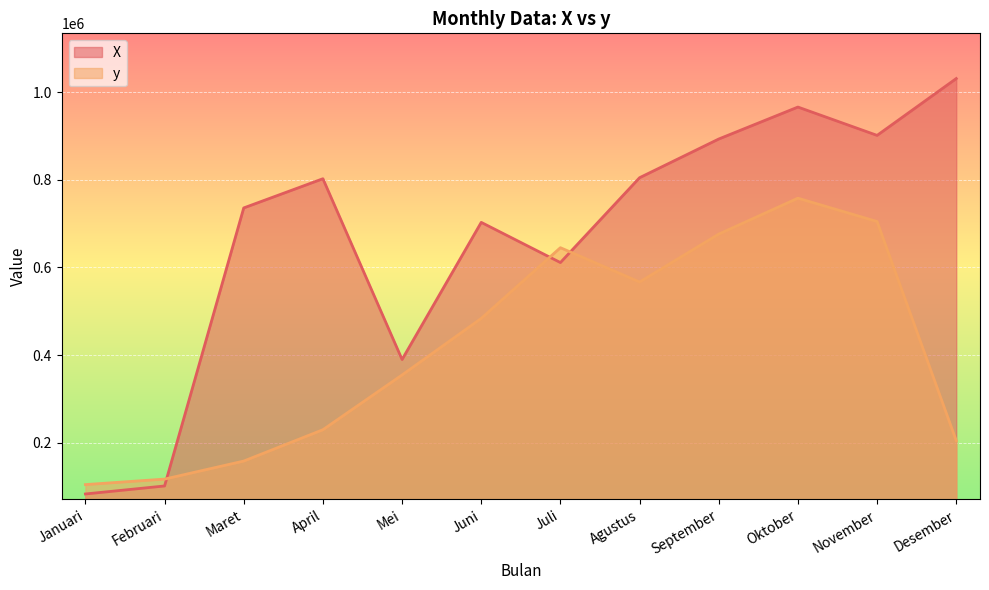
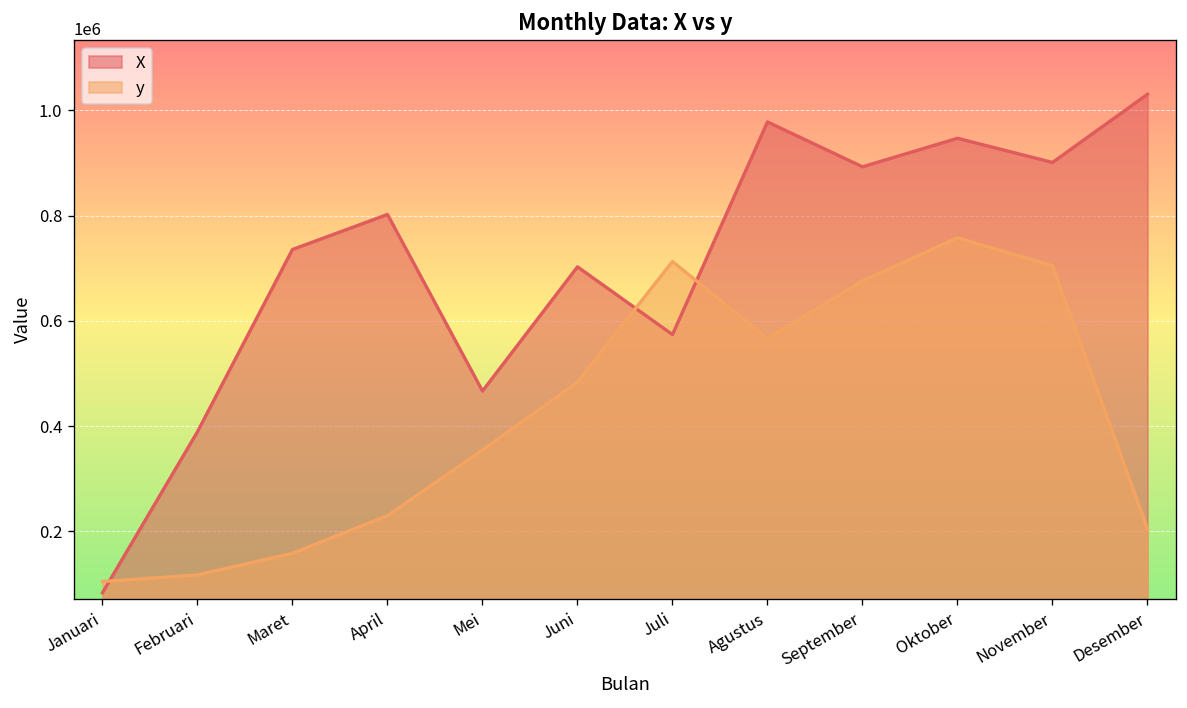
X, Februari: 100000 -> 390000
X, Mei: 390000 -> 470000
X, Juli: 610000 -> 570000
y, Juli: 650000 -> 710000
X, Agustus: 800000 -> 980000
X, Oktober: 970000 -> 950000
